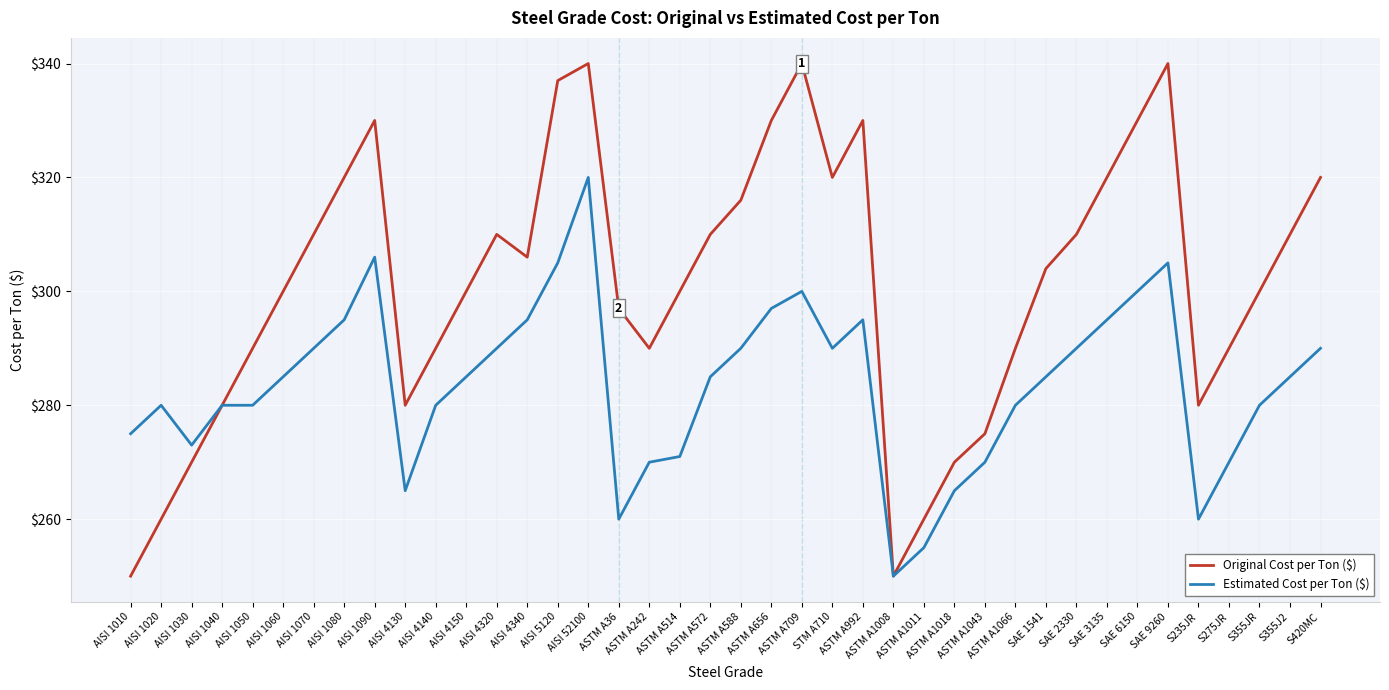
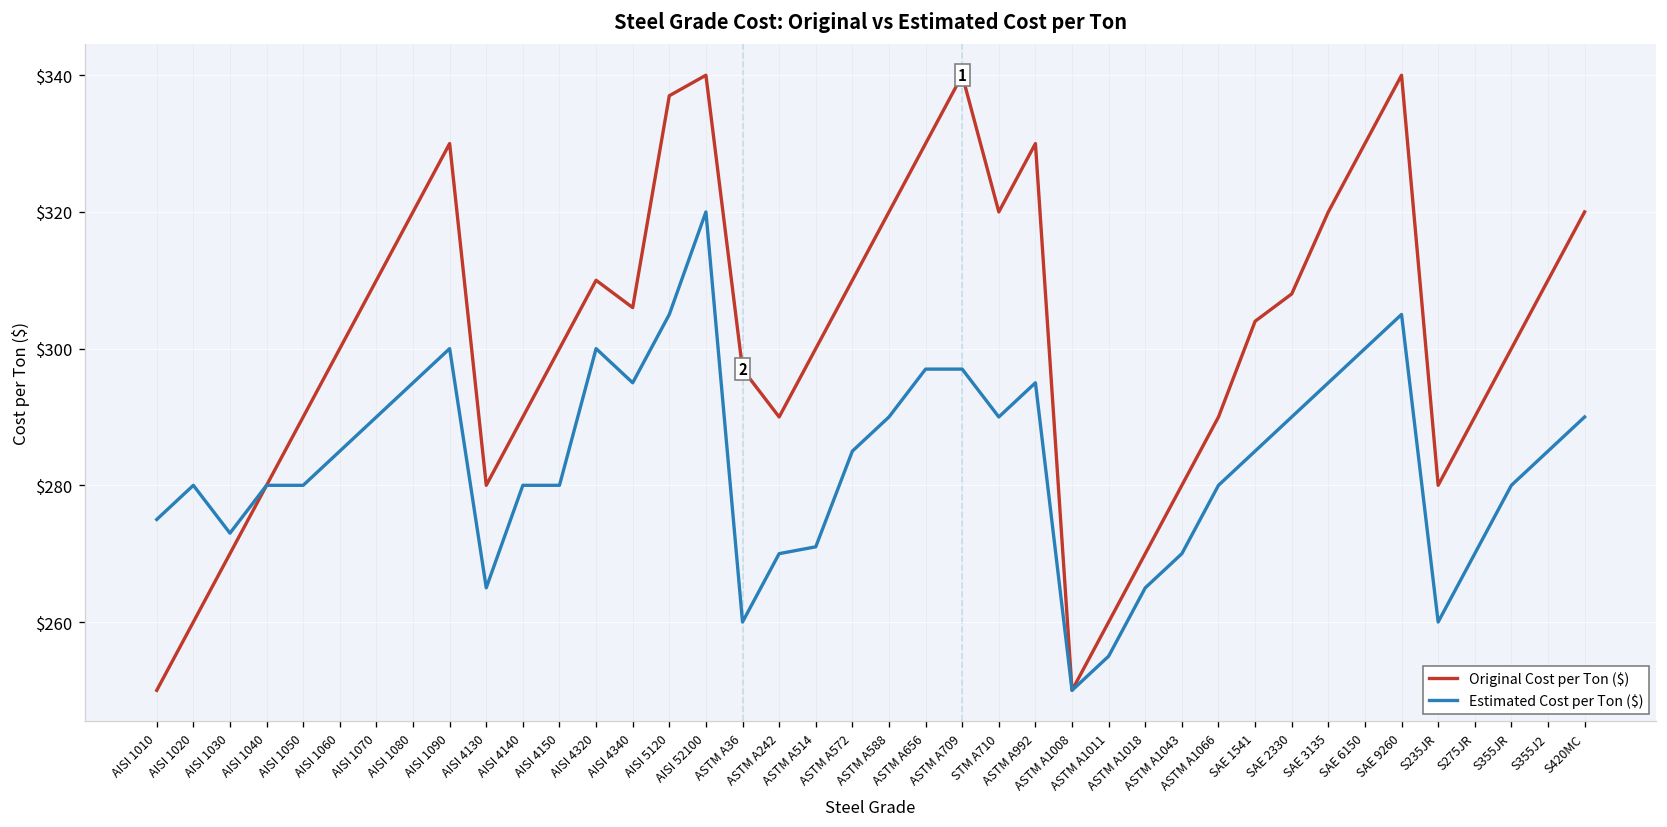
Estimated Cost per Ton ($), AISI 1090: $306 -> $300
Estimated Cost per Ton ($), AISI 4150: $285 -> $280
Estimated Cost per Ton ($), AISI 4320: $290 -> $300
Original Cost per Ton ($), ASTM A588: $316 -> $320
Estimated Cost per Ton ($), ASTM A709: $300 -> $297
Original Cost per Ton ($), ASTM A1043: $275 -> $280
Original Cost per Ton ($), SAE 2330: $310 -> $308
